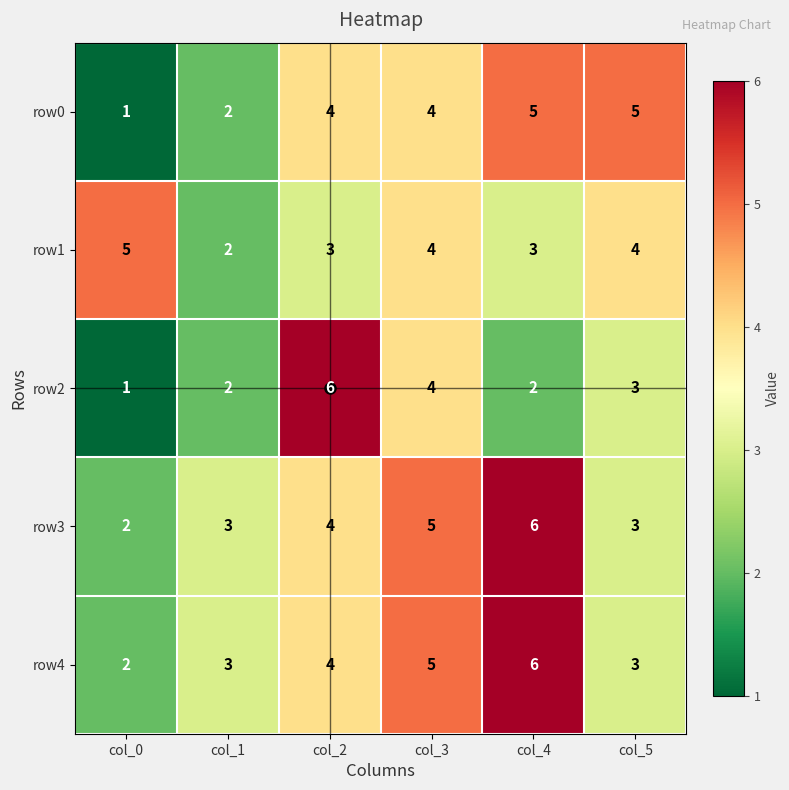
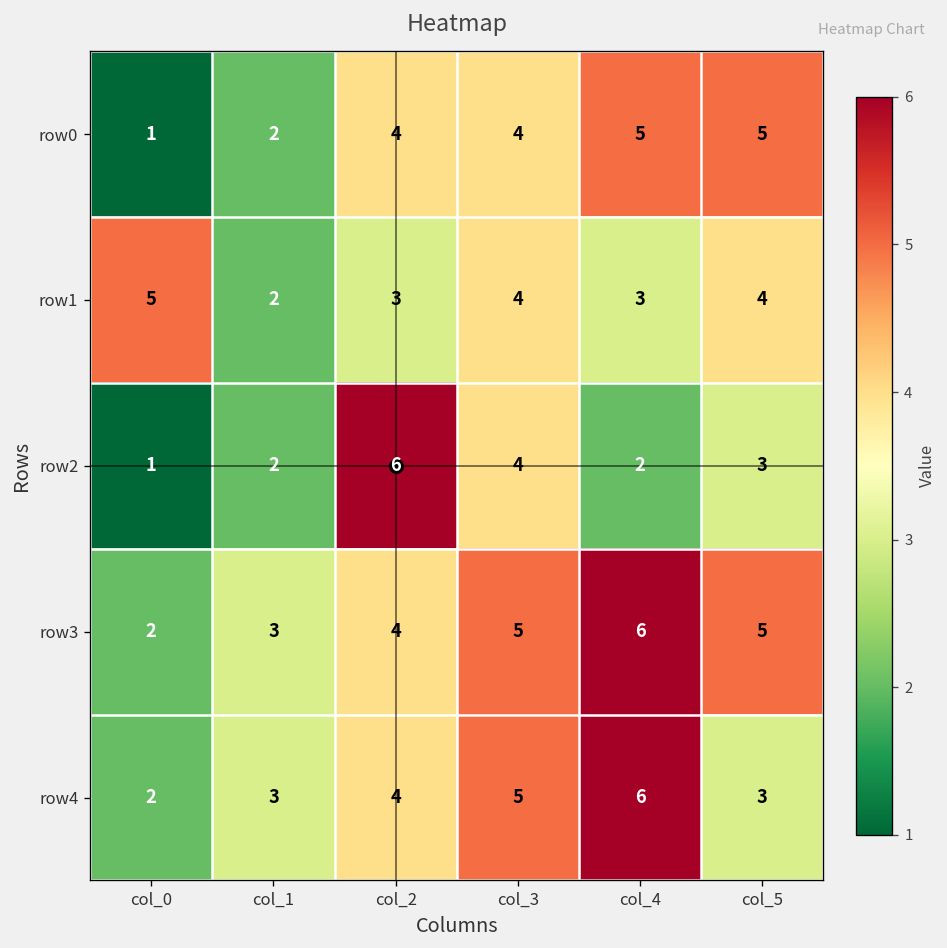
row3, col_5: 3 -> 5
